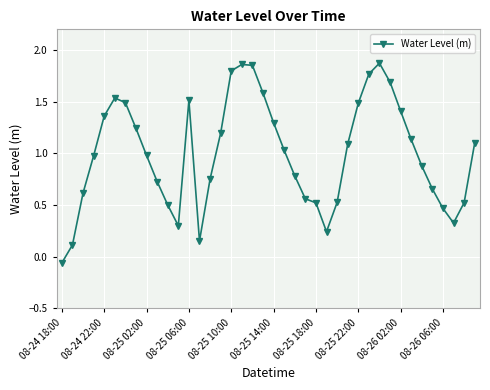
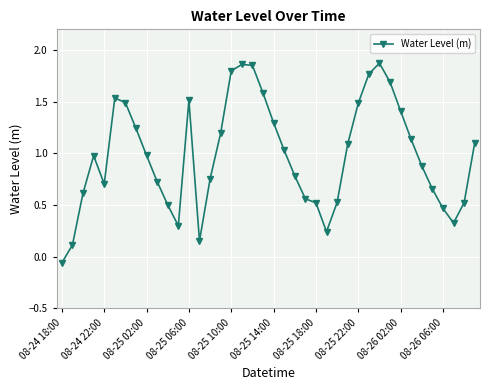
08-24 22:00: 1.36 -> 0.71
